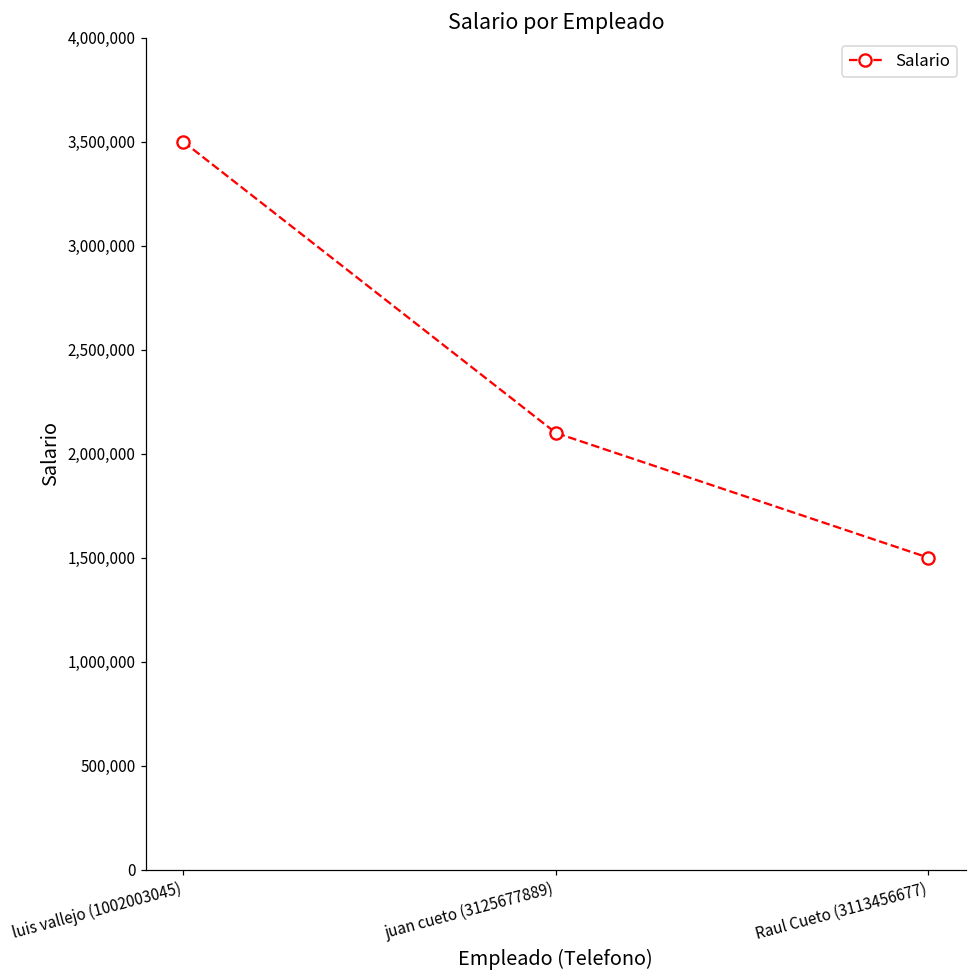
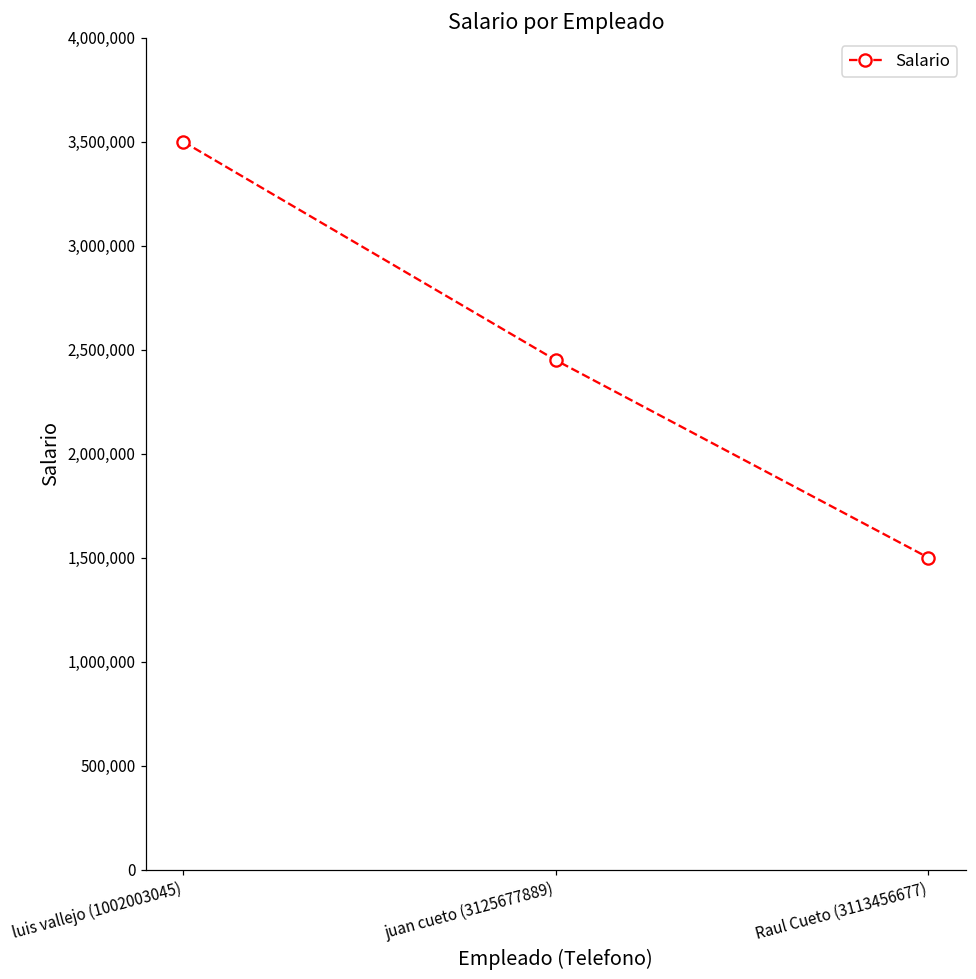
juan cueto (3125677889): 2,100,000 -> 2,450,000
